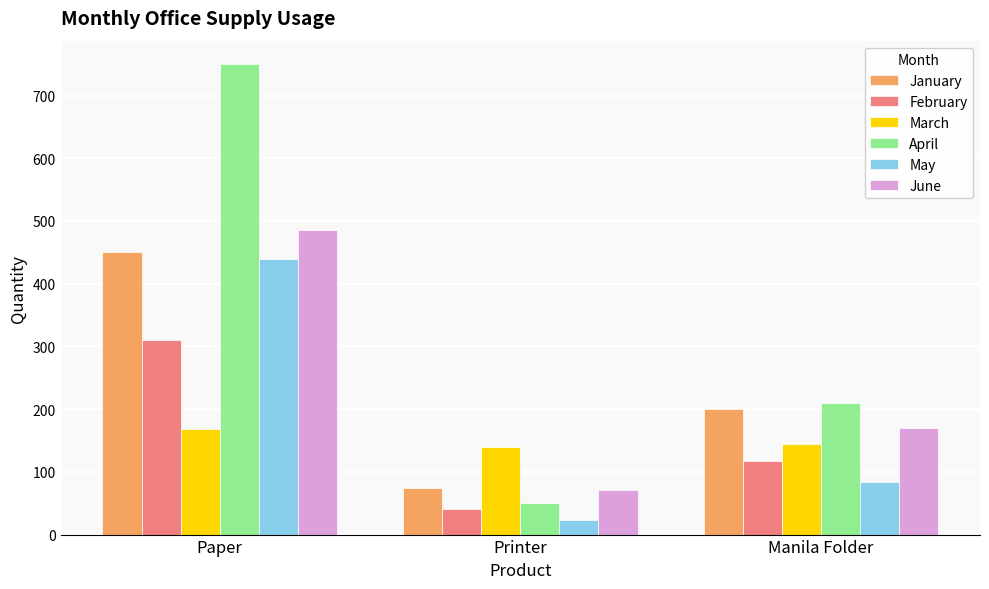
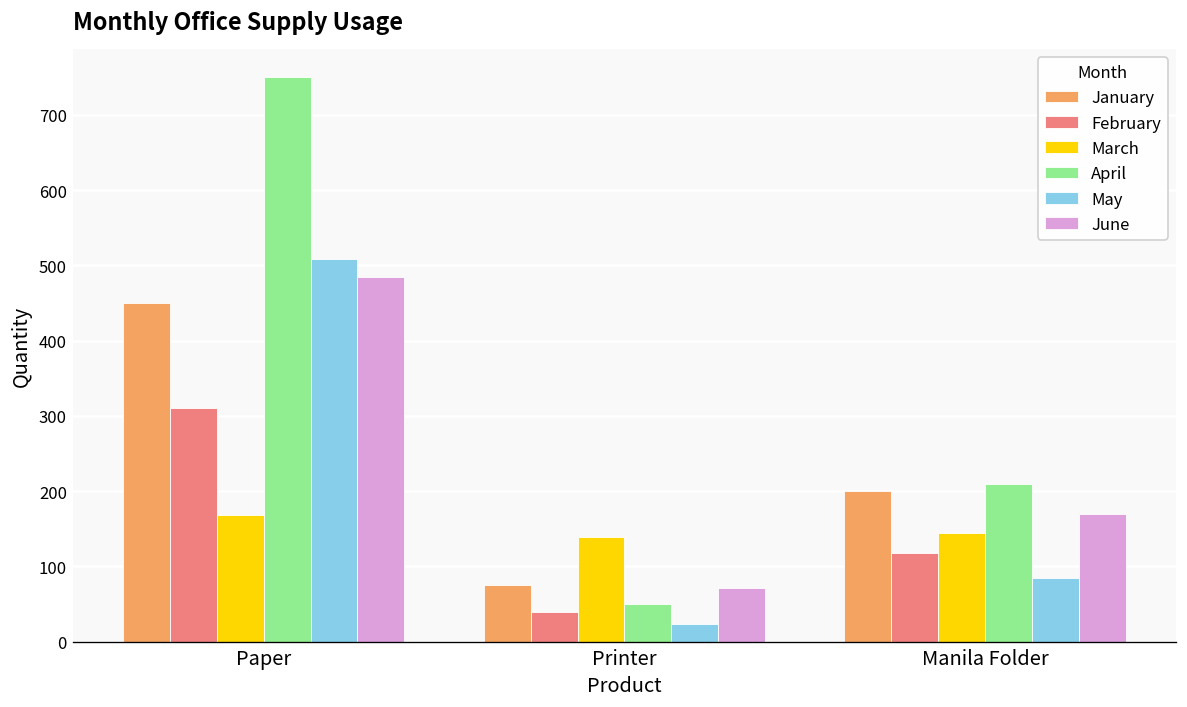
May, Paper: 440 -> 510
